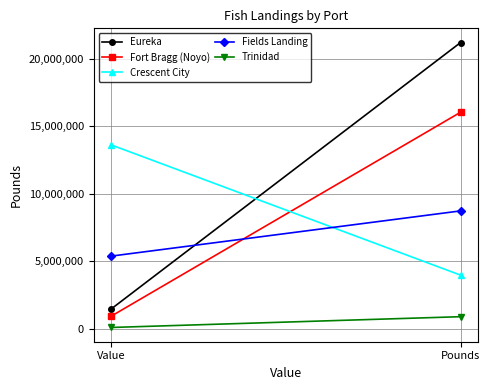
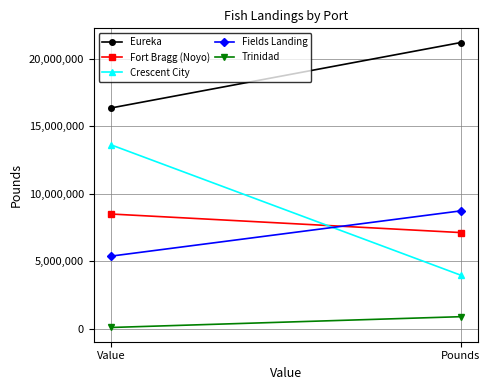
Eureka, Value: 1,500,000 -> 16,400,000
Fort Bragg (Noyo), Value: 900,000 -> 8,500,000
Fort Bragg (Noyo), Pounds: 16,000,000 -> 7,100,000
